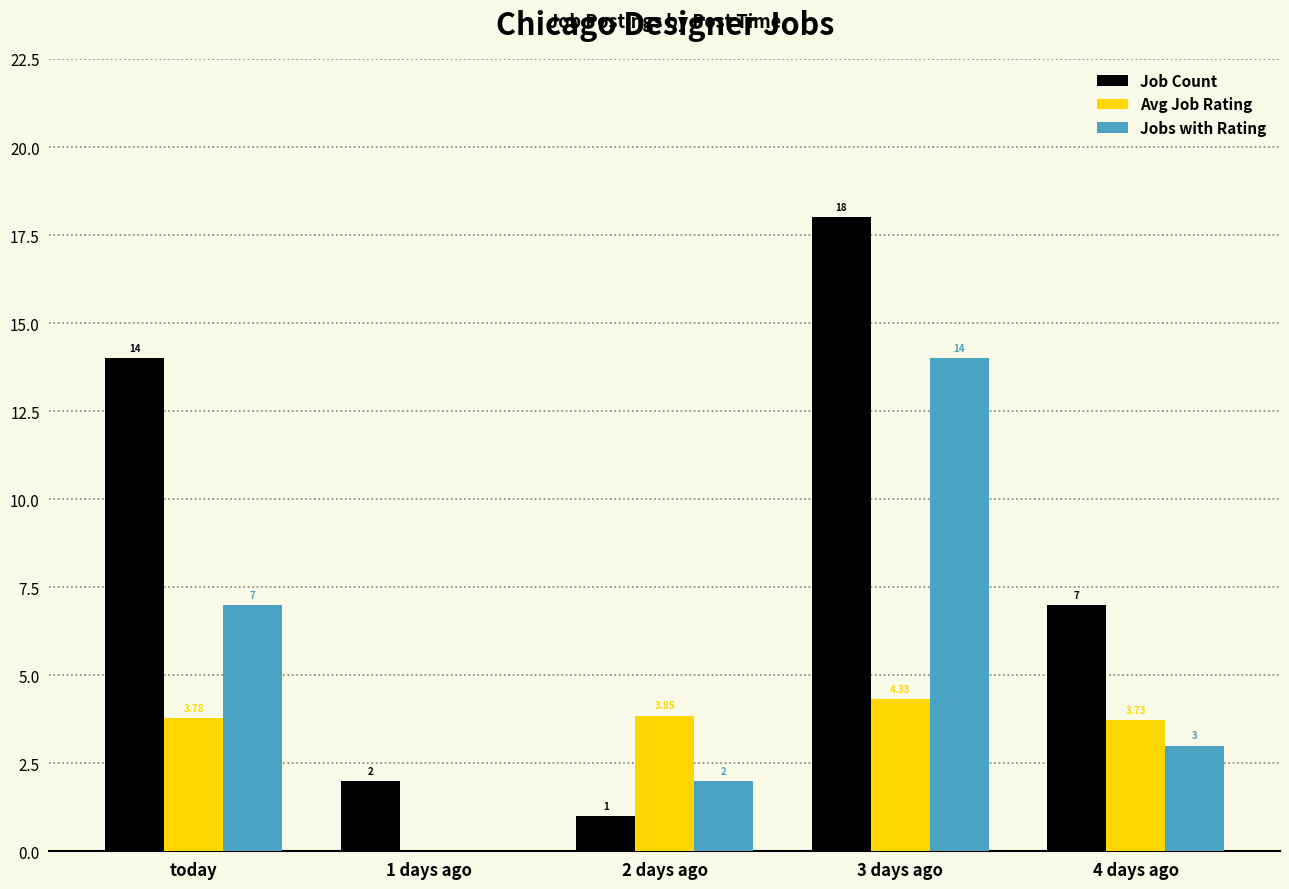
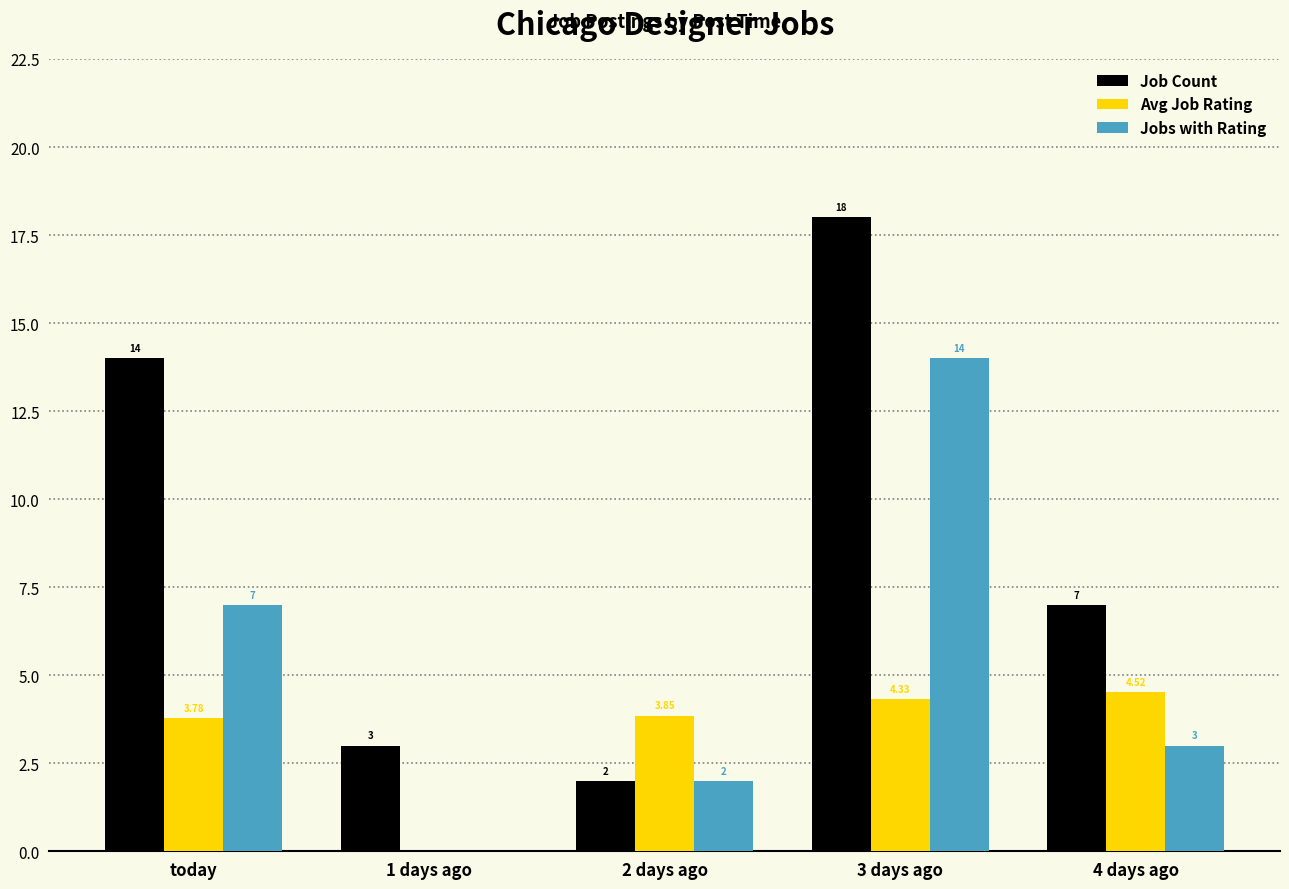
Job Count, 1 days ago: 2 -> 3
Job Count, 2 days ago: 1 -> 2
Avg Job Rating, 4 days ago: 3.73 -> 4.52
